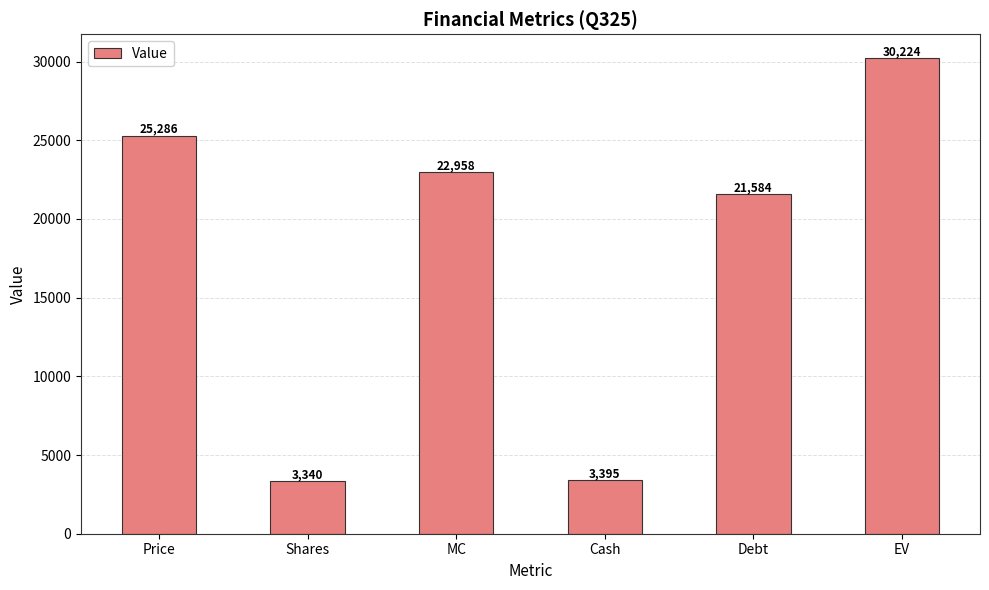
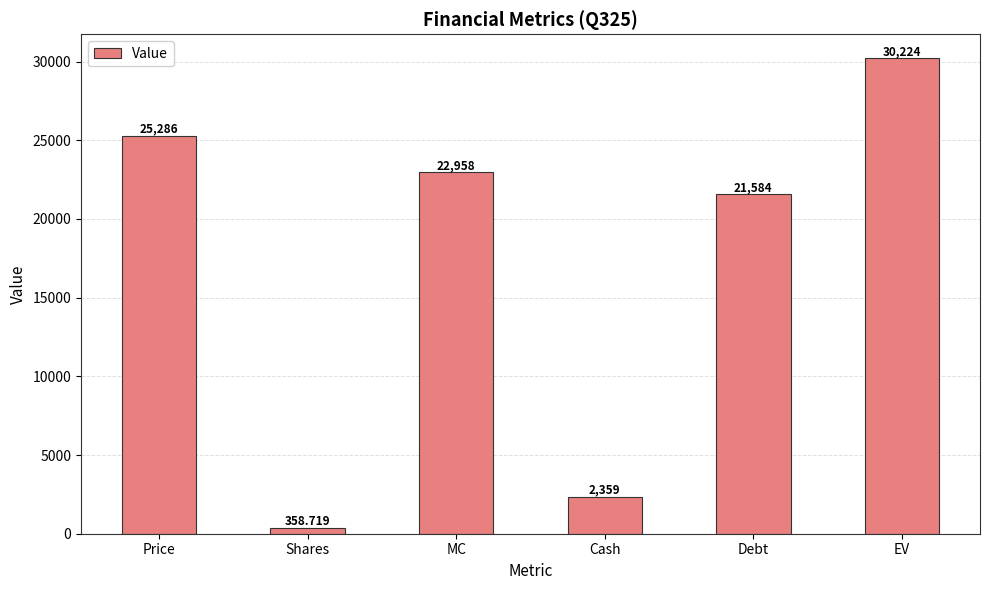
Shares: 3,340 -> 358.719
Cash: 3,395 -> 2,359
